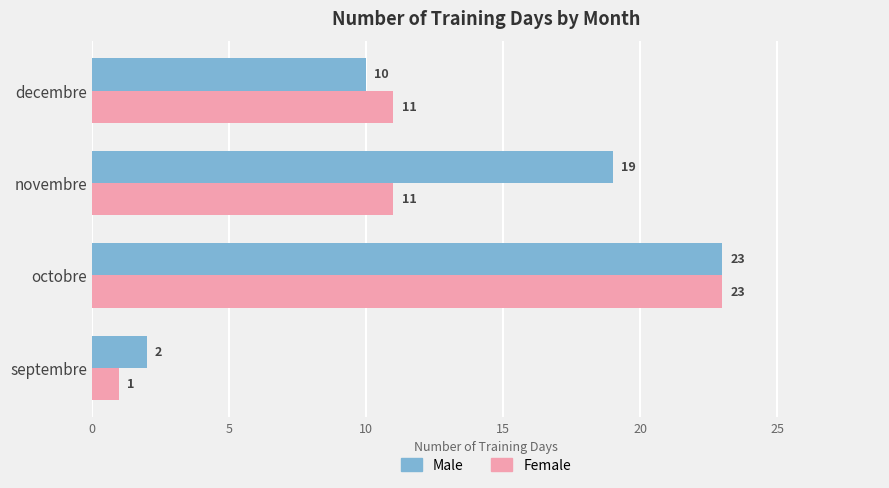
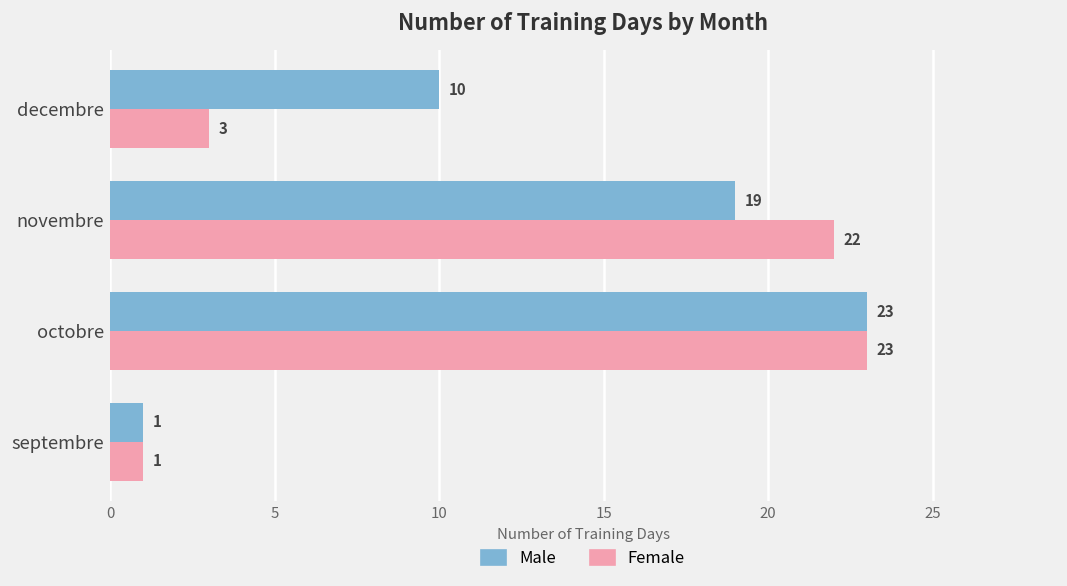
Female, decembre: 11 -> 3
Female, novembre: 11 -> 22
Male, septembre: 2 -> 1
